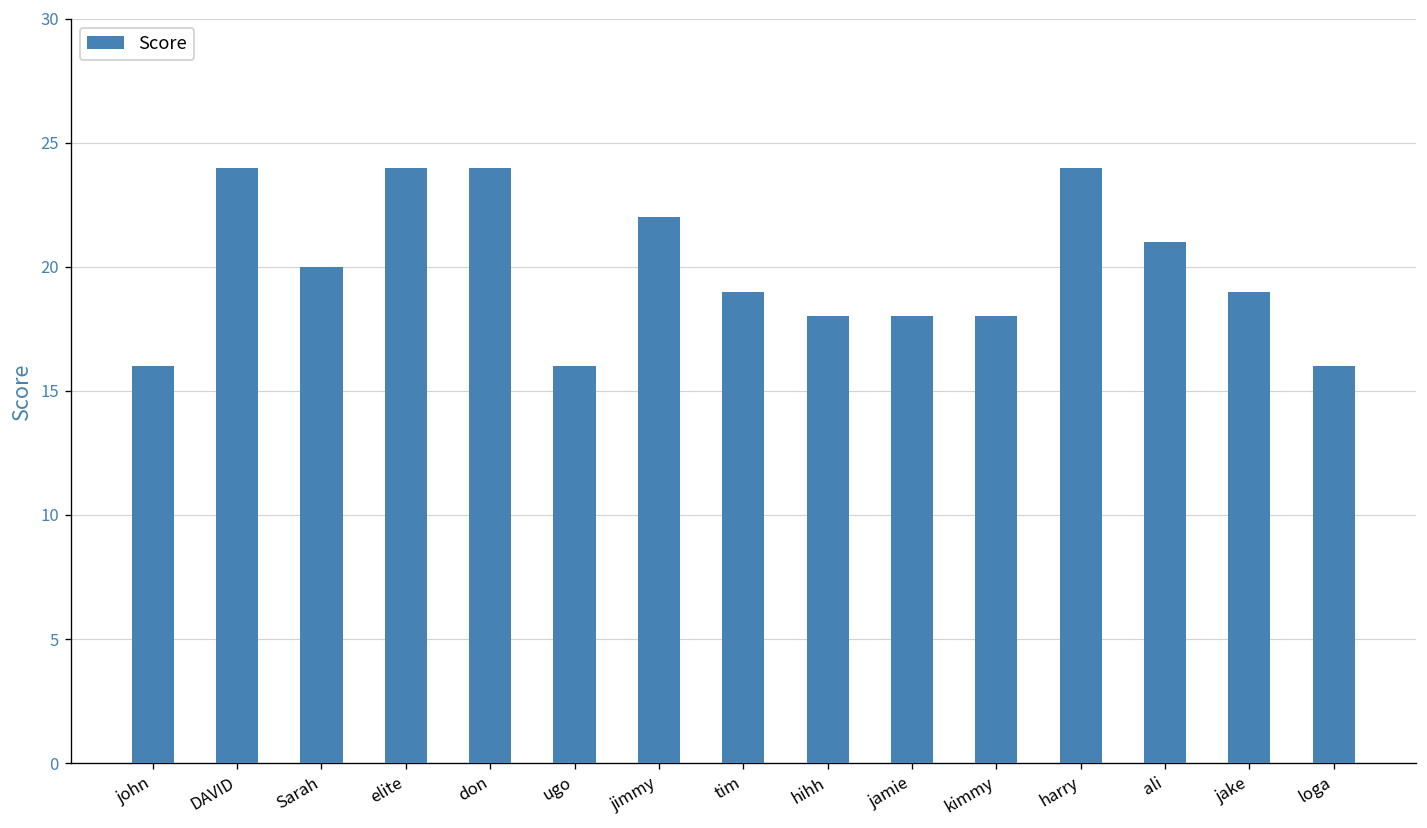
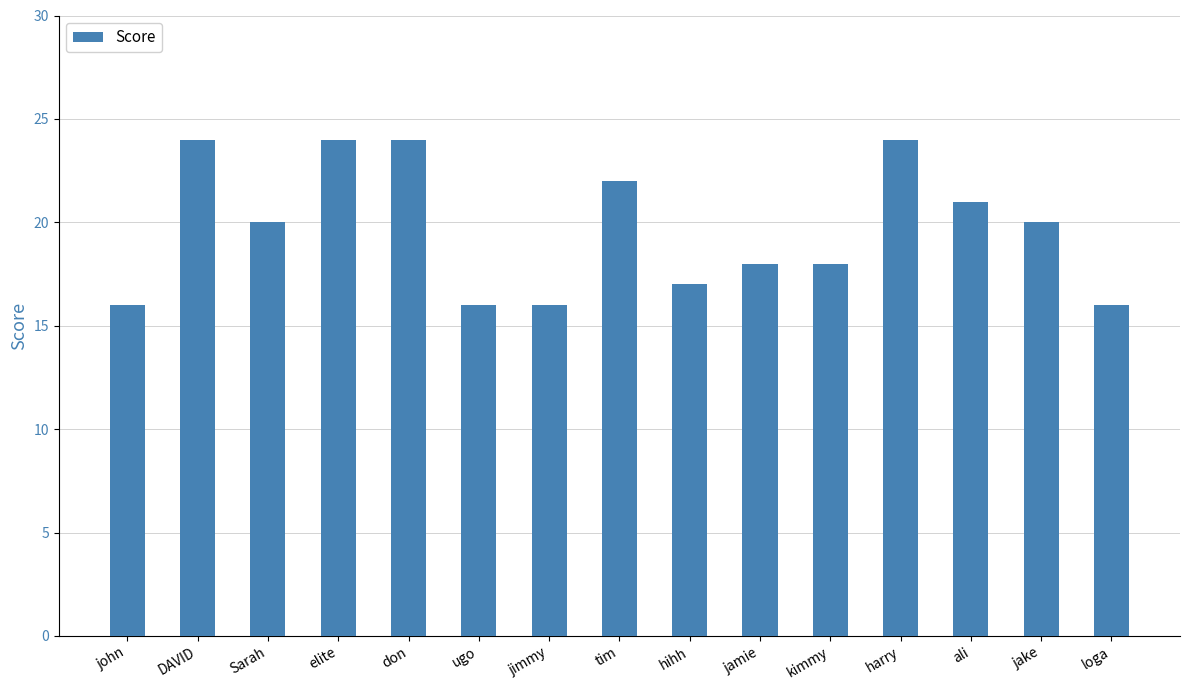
jimmy: 22 -> 16
tim: 19 -> 22
hihh: 18 -> 17
jake: 19 -> 20
